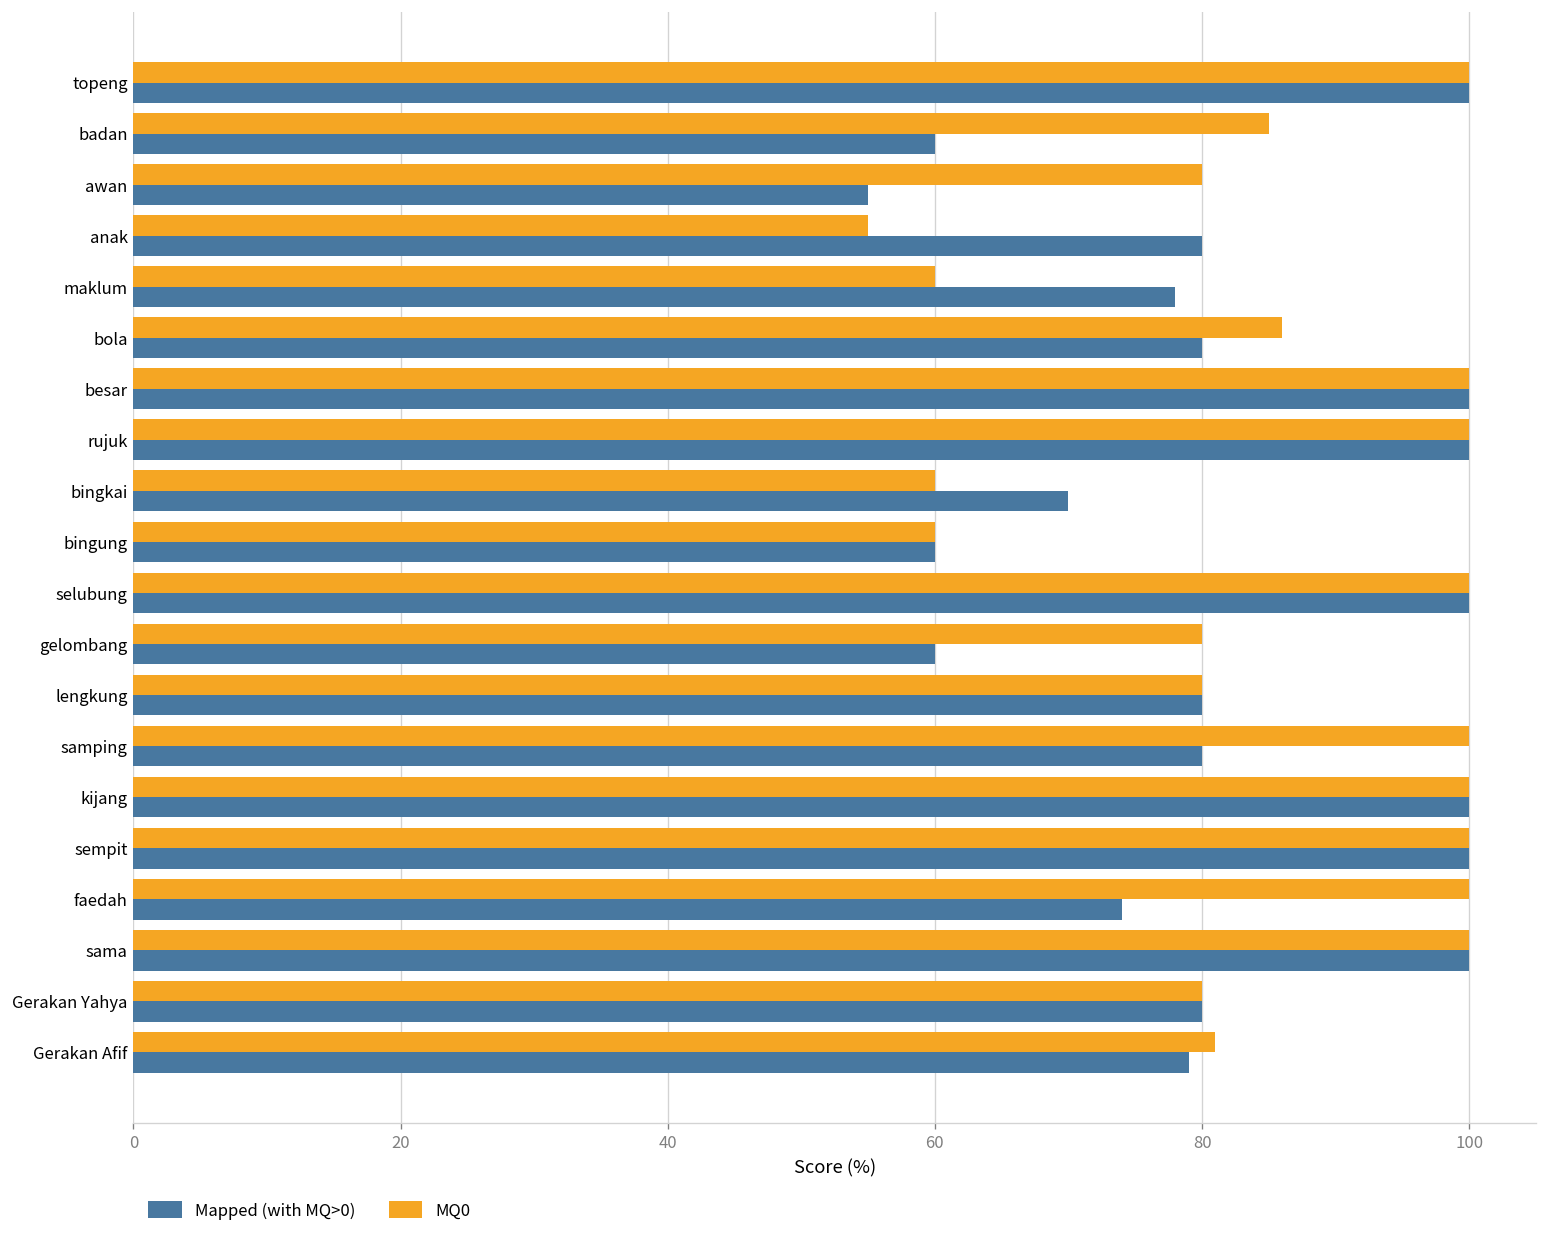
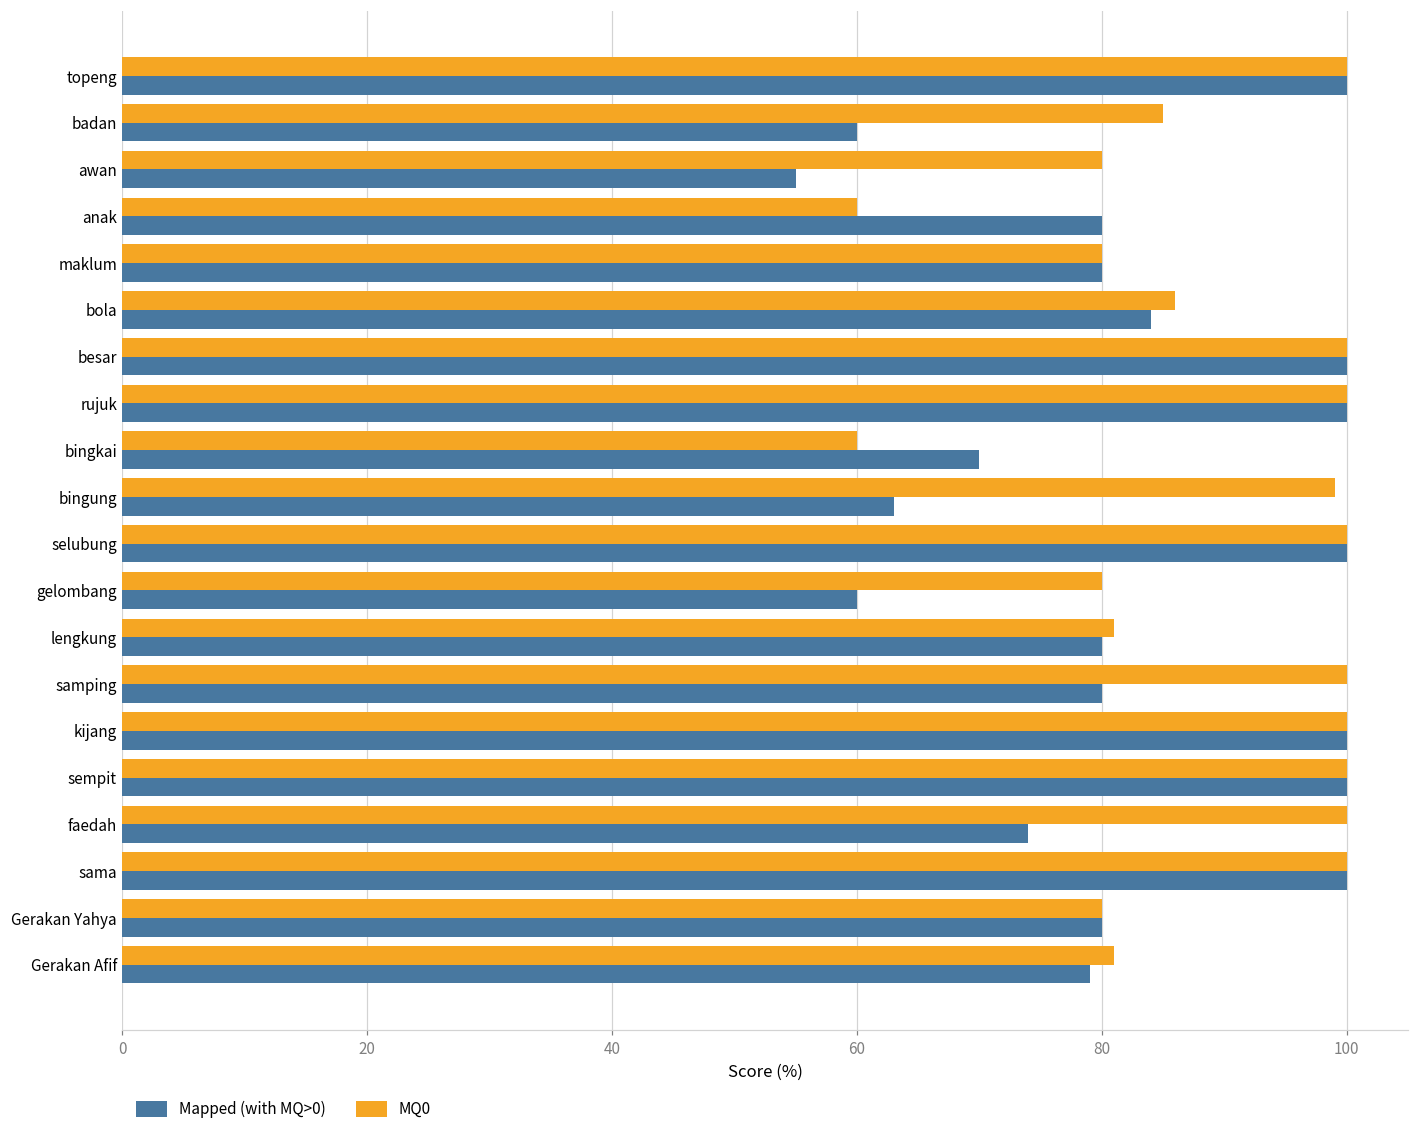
MQ0, anak: 55 -> 60
MQ0, maklum: 60 -> 80
Mapped (with MQ>0), maklum: 78 -> 80
Mapped (with MQ>0), bola: 80 -> 84
MQ0, bingung: 60 -> 99
Mapped (with MQ>0), bingung: 60 -> 63
MQ0, lengkung: 80 -> 81
